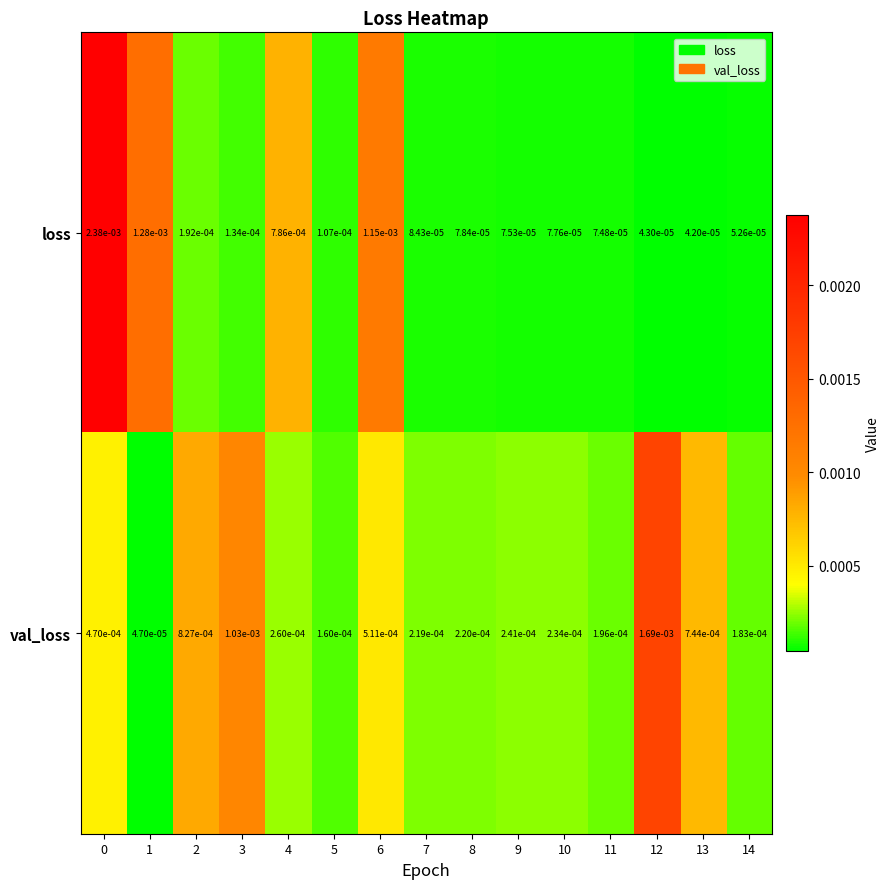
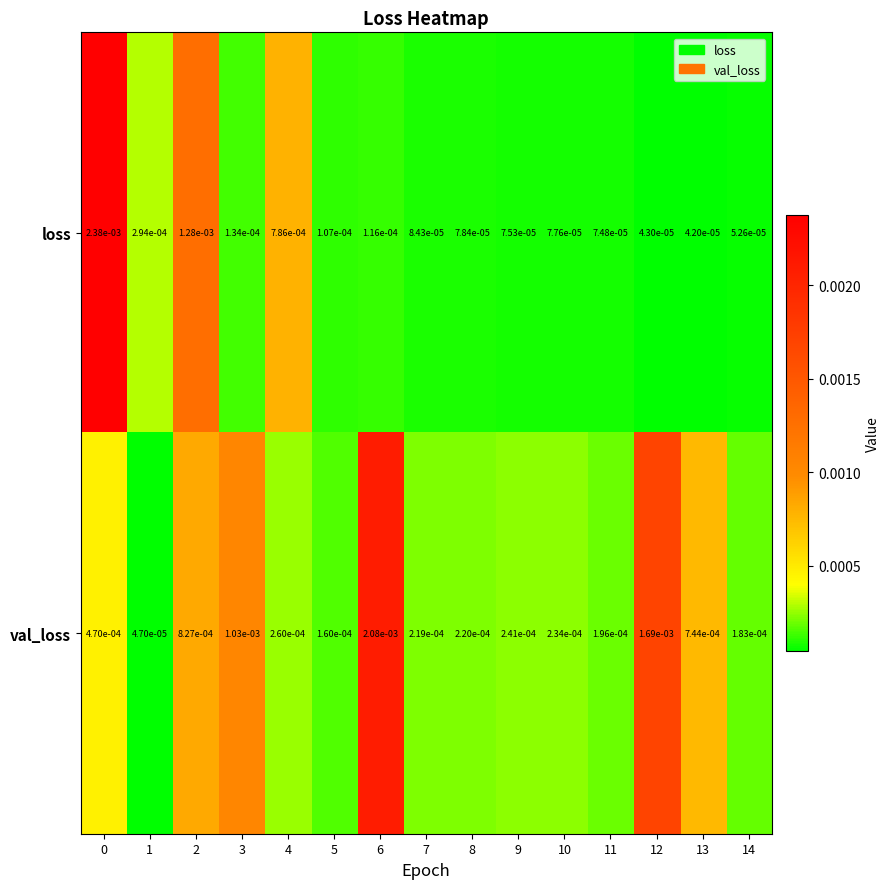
loss, 1: 1.28e-03 -> 2.94e-04
loss, 2: 1.92e-04 -> 1.28e-03
loss, 6: 1.15e-03 -> 1.16e-04
val_loss, 6: 5.11e-04 -> 2.08e-03
